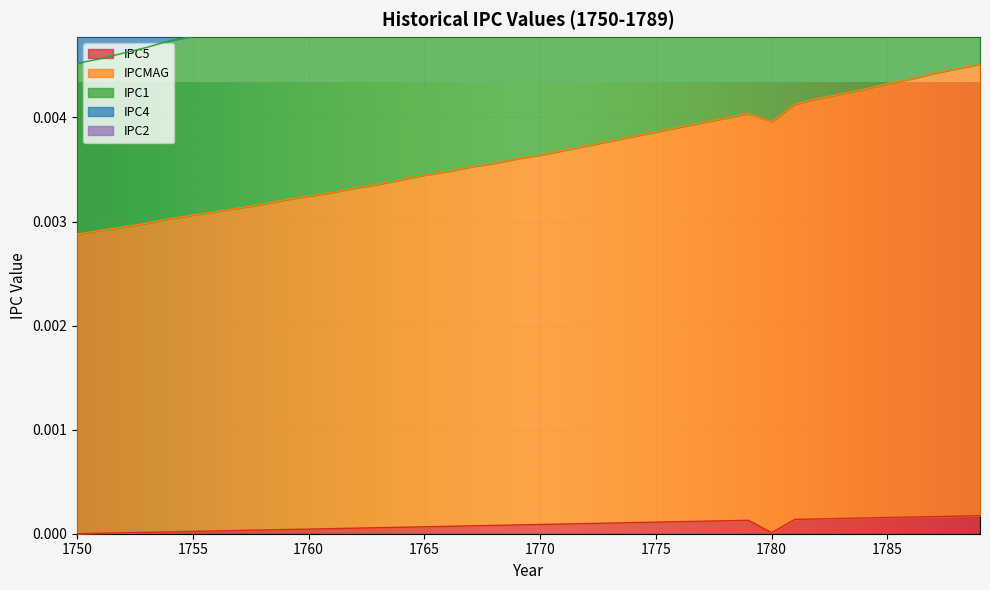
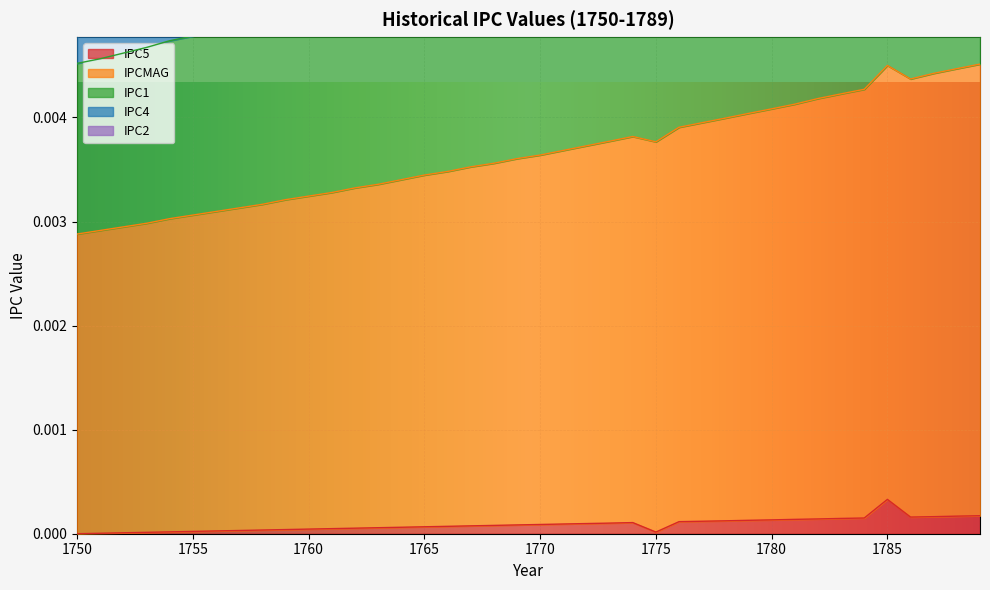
IPC5, 1775: 0.00011 -> 0.00002
IPC5, 1780: 0.00001 -> 0.00013
IPC5, 1785: 0.00016 -> 0.00033
